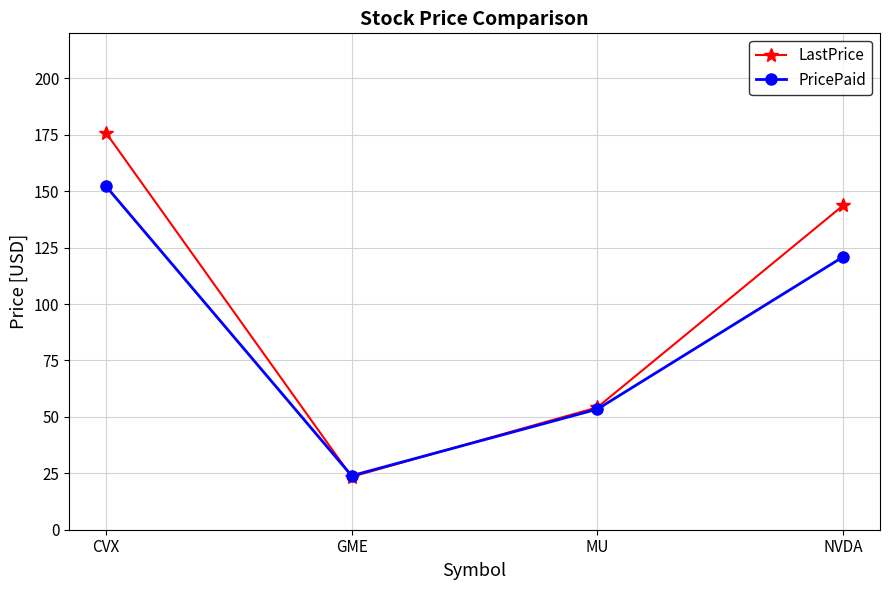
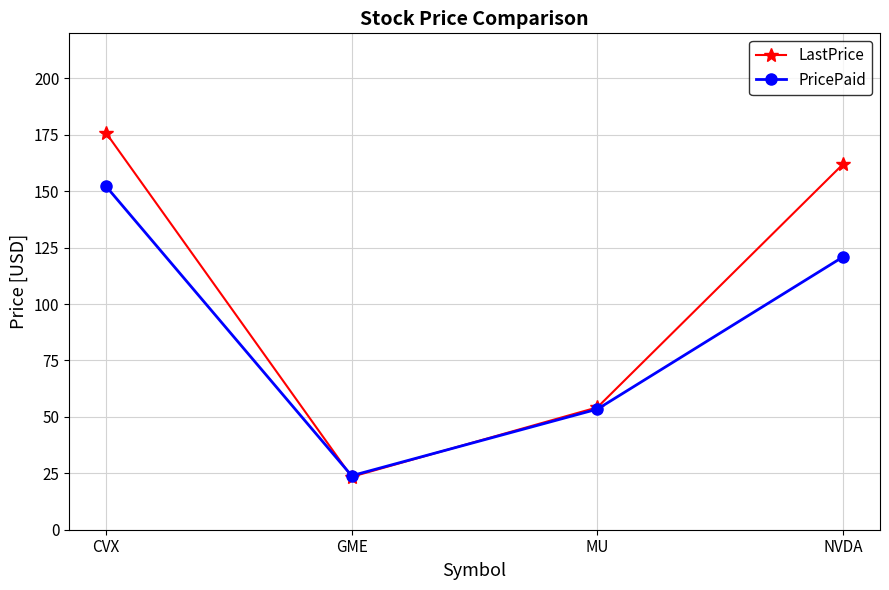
LastPrice, NVDA: 144 -> 162
